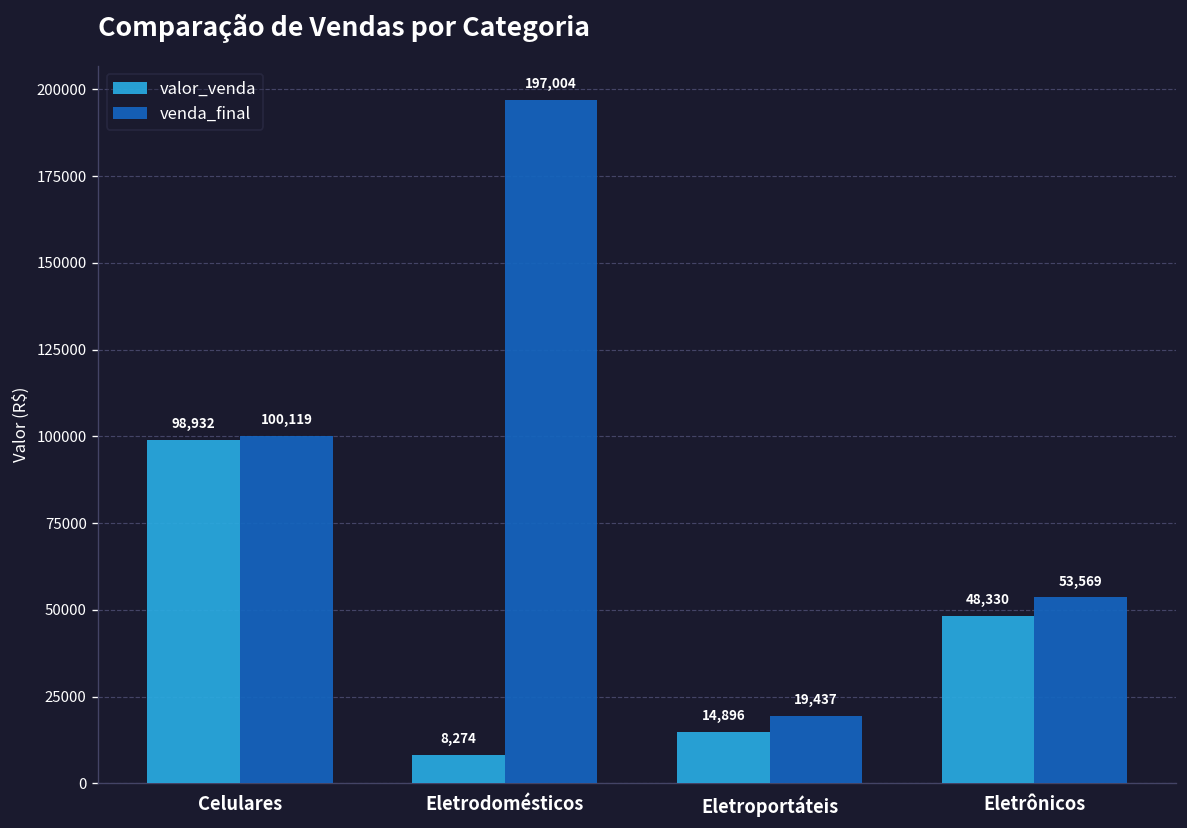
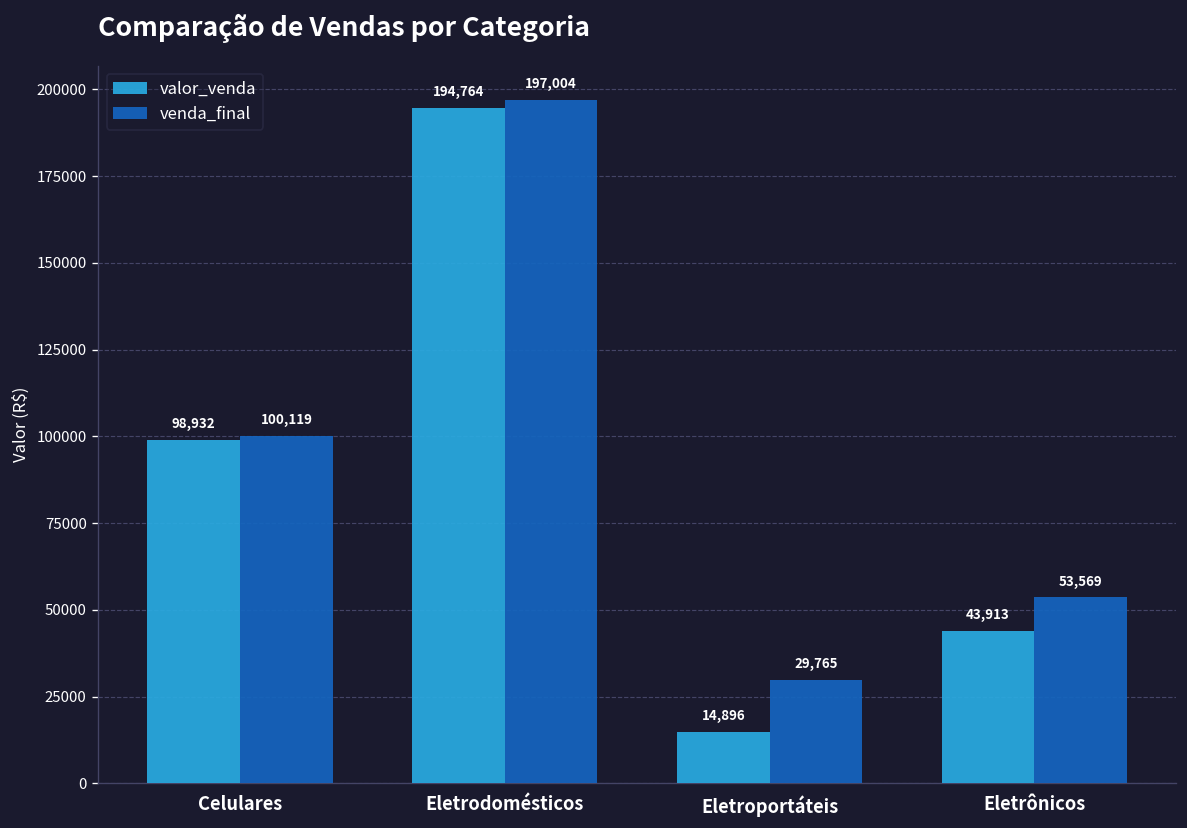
valor_venda, Eletrodomésticos: 8,274 -> 194,764
venda_final, Eletroportáteis: 19,437 -> 29,765
valor_venda, Eletrônicos: 48,330 -> 43,913
